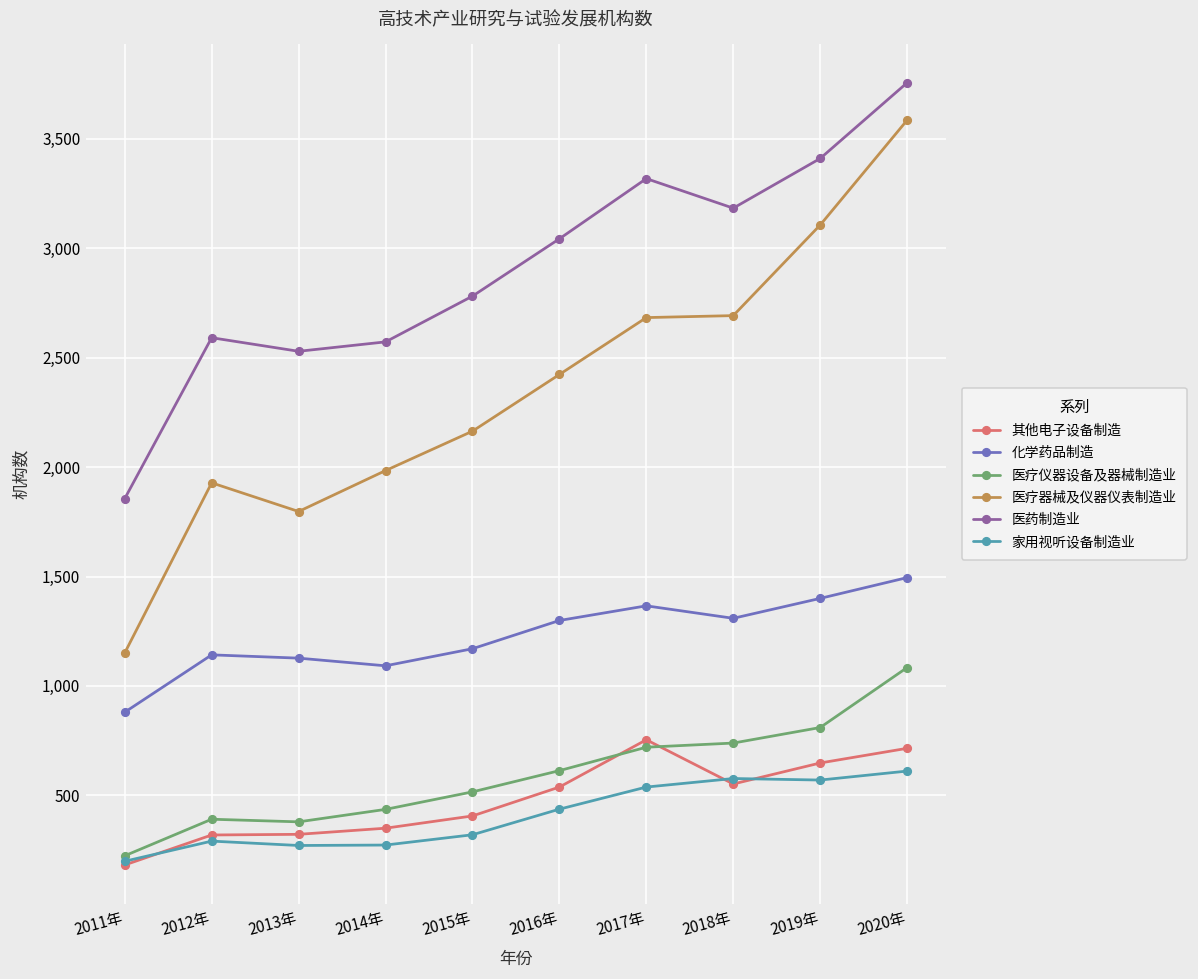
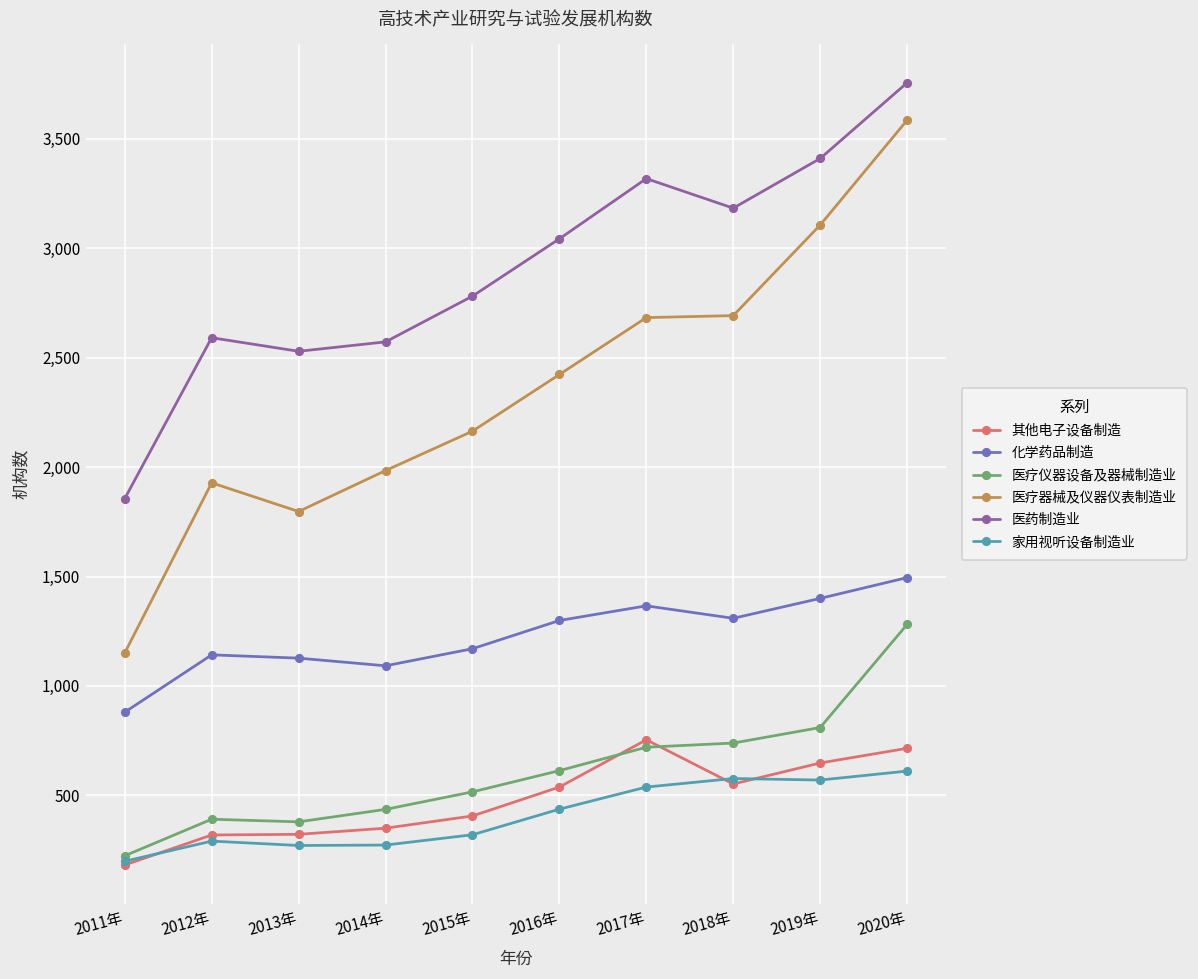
医疗仪器设备及器械制造业, 2020年: 1,080 -> 1,280
